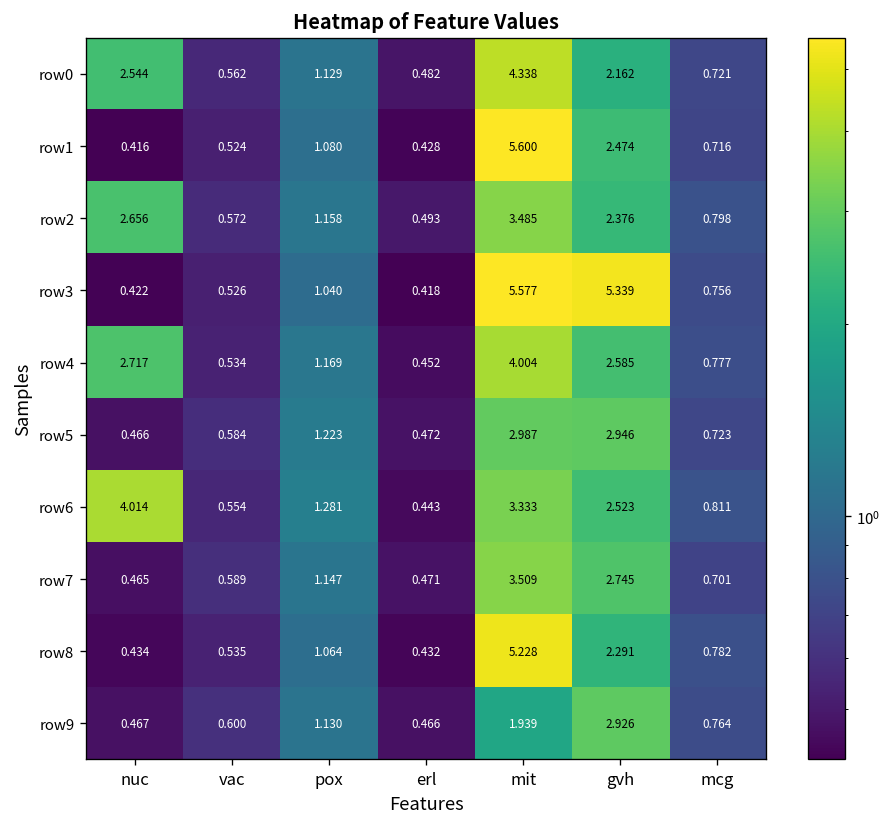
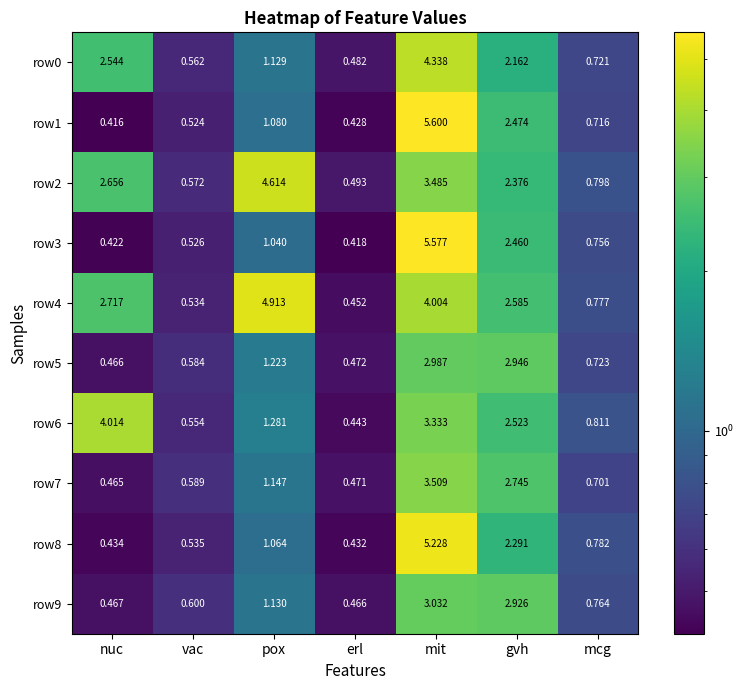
row2, pox: 1.158 -> 4.614
row3, gvh: 5.339 -> 2.460
row4, pox: 1.169 -> 4.913
row9, mit: 1.939 -> 3.032
